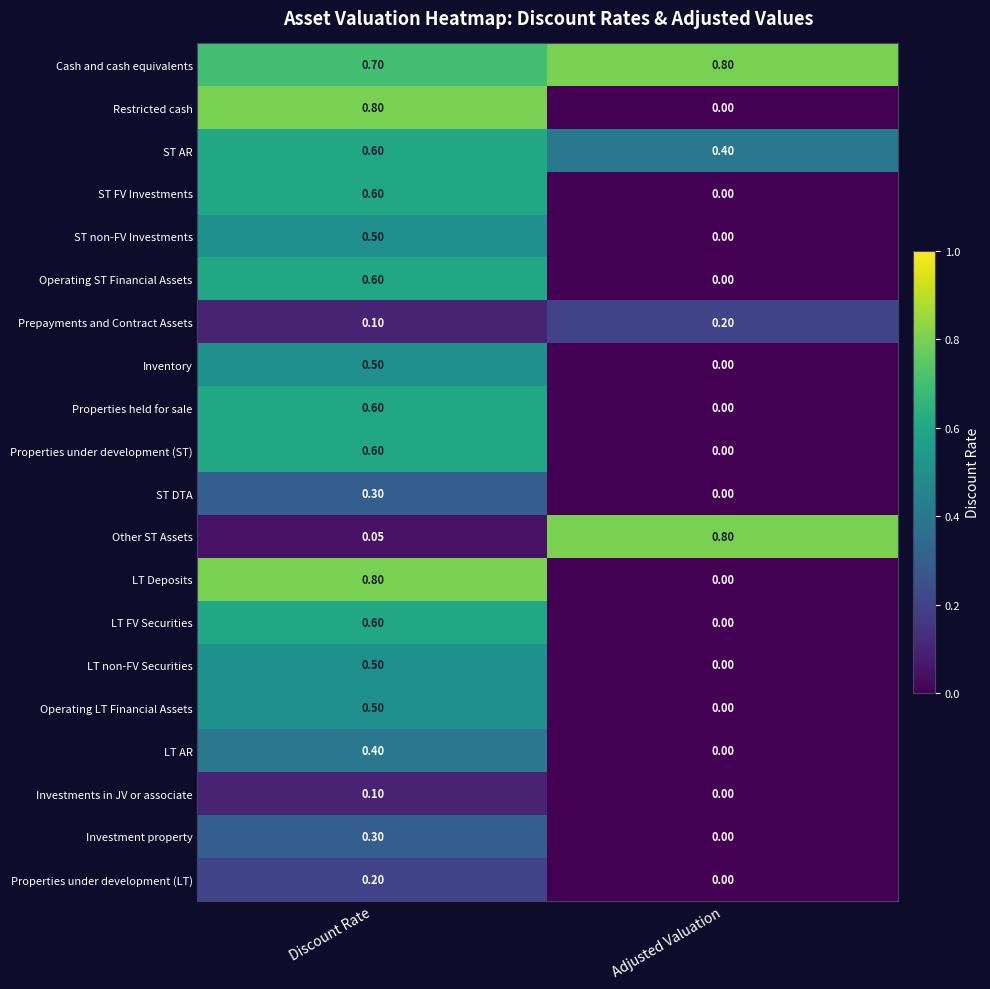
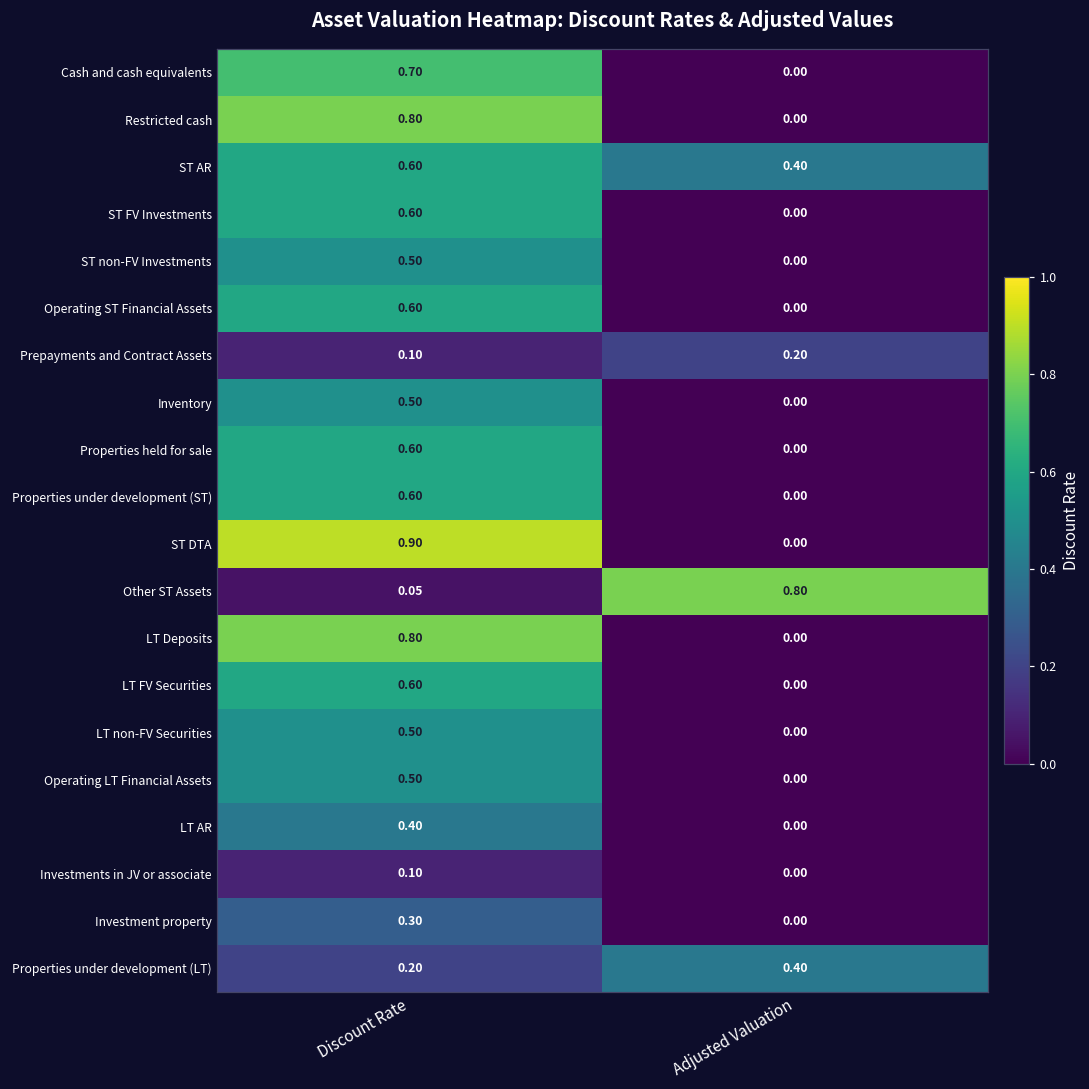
Cash and cash equivalents, Adjusted Valuation: 0.80 -> 0.00
ST DTA, Discount Rate: 0.30 -> 0.90
Properties under development (LT), Adjusted Valuation: 0.00 -> 0.40
